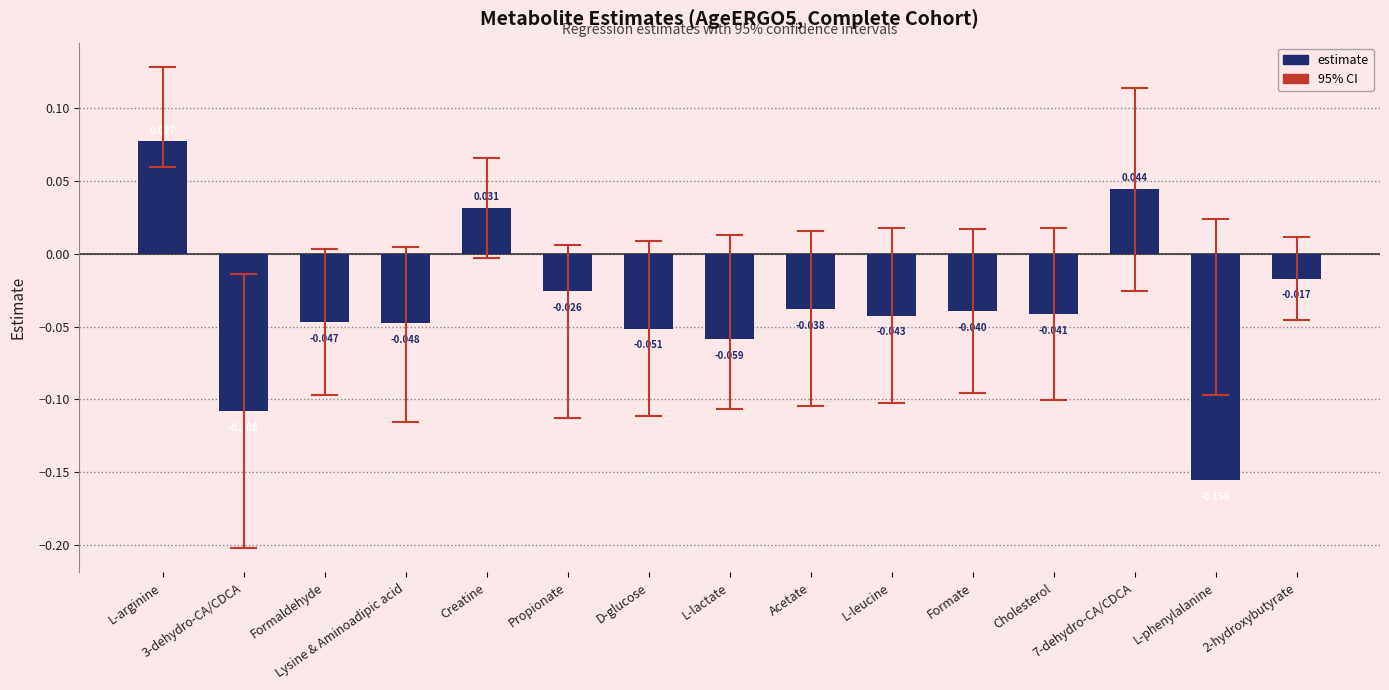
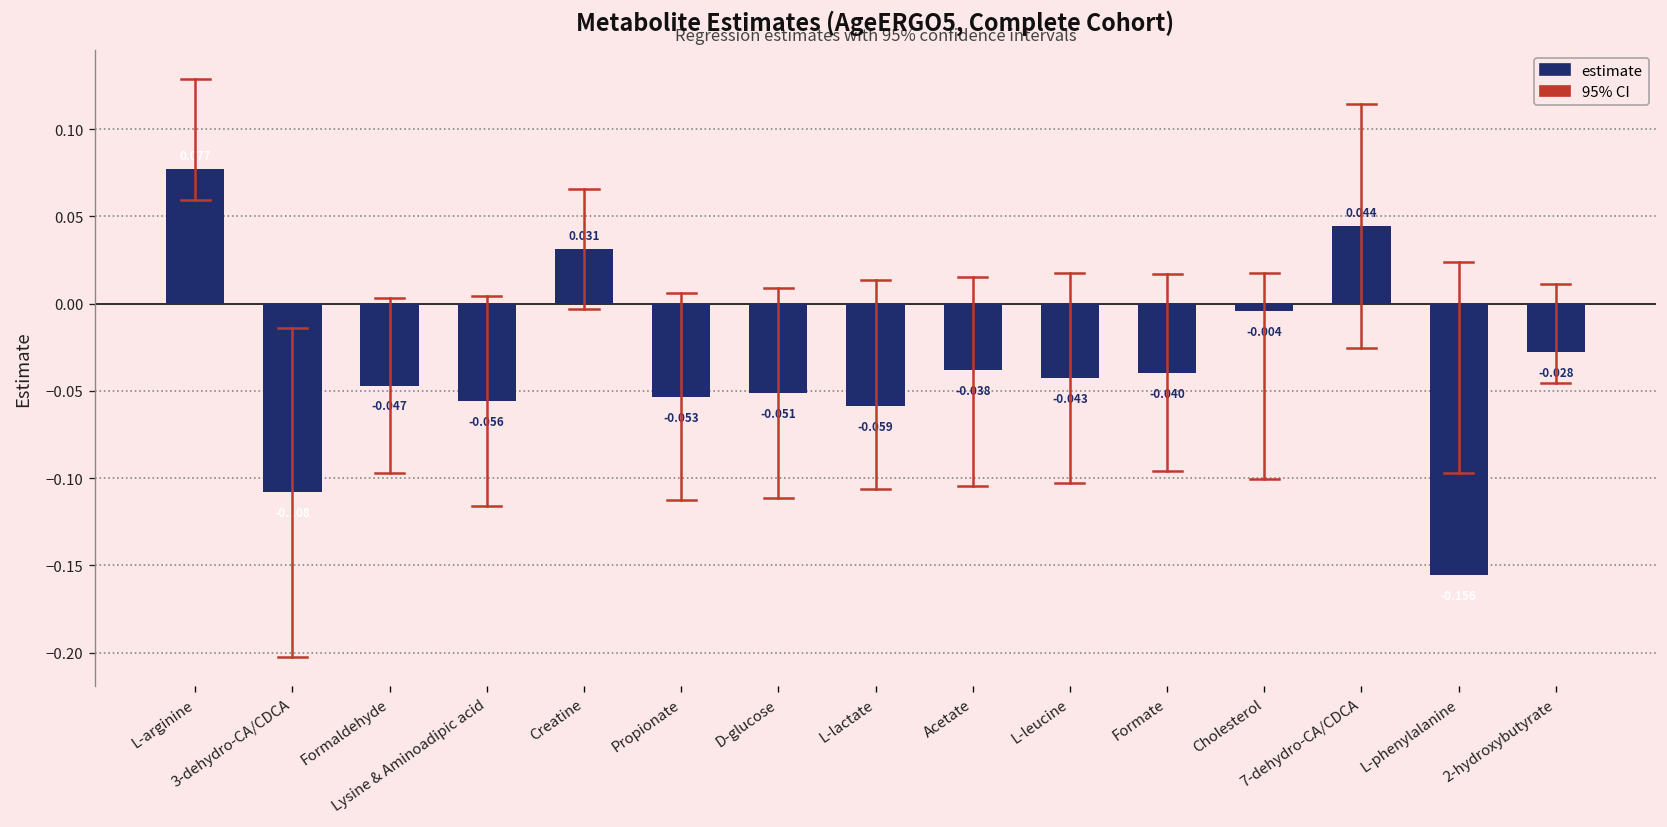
estimate, Lysine & Aminoadipic acid: -0.048 -> -0.056
estimate, Propionate: -0.026 -> -0.053
estimate, Cholesterol: -0.041 -> -0.004
estimate, 2-hydroxybutyrate: -0.017 -> -0.028
